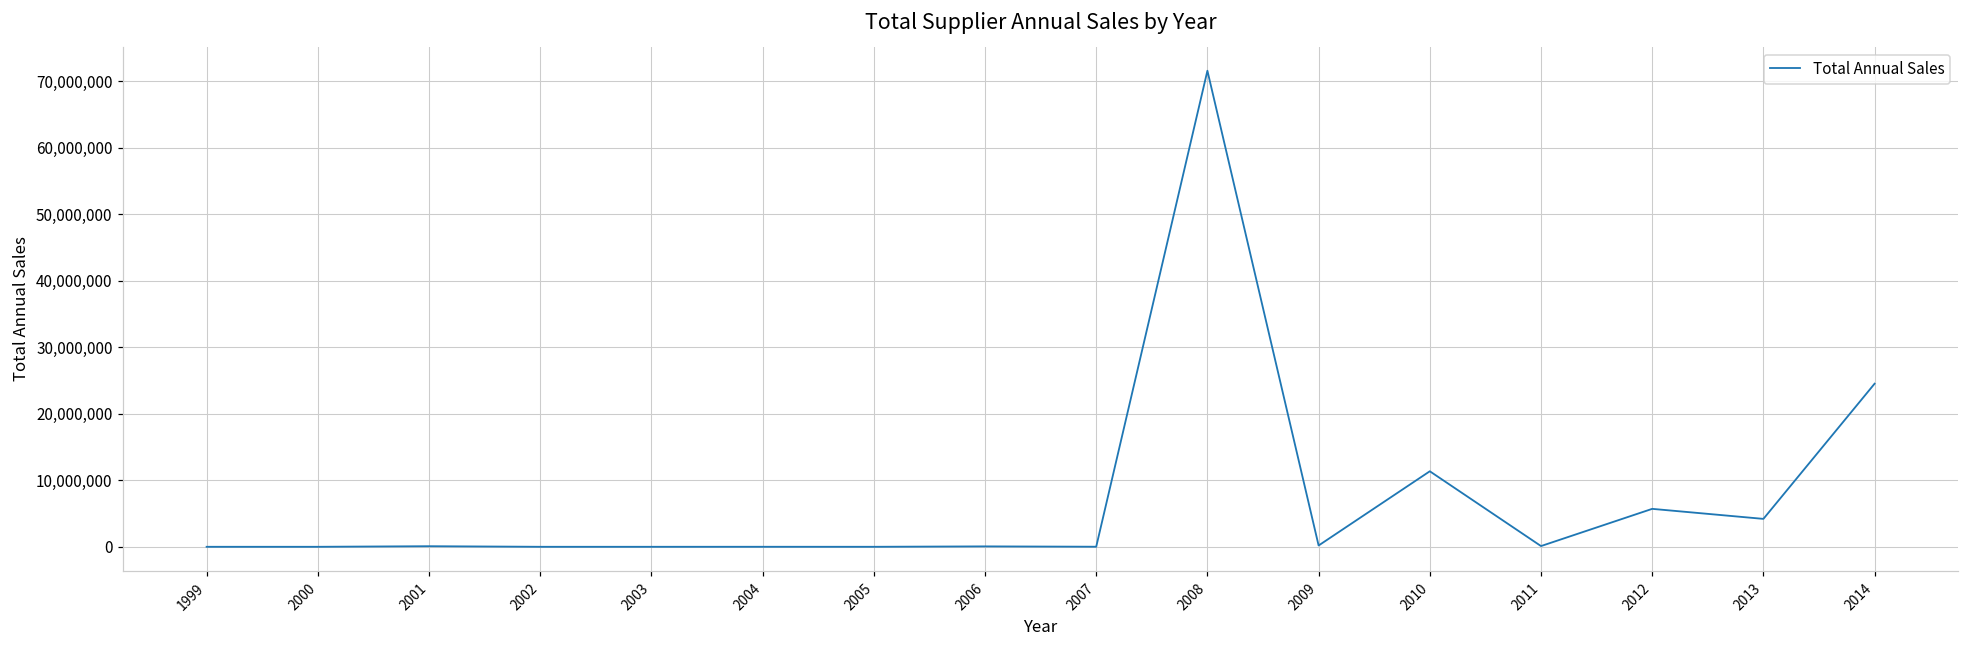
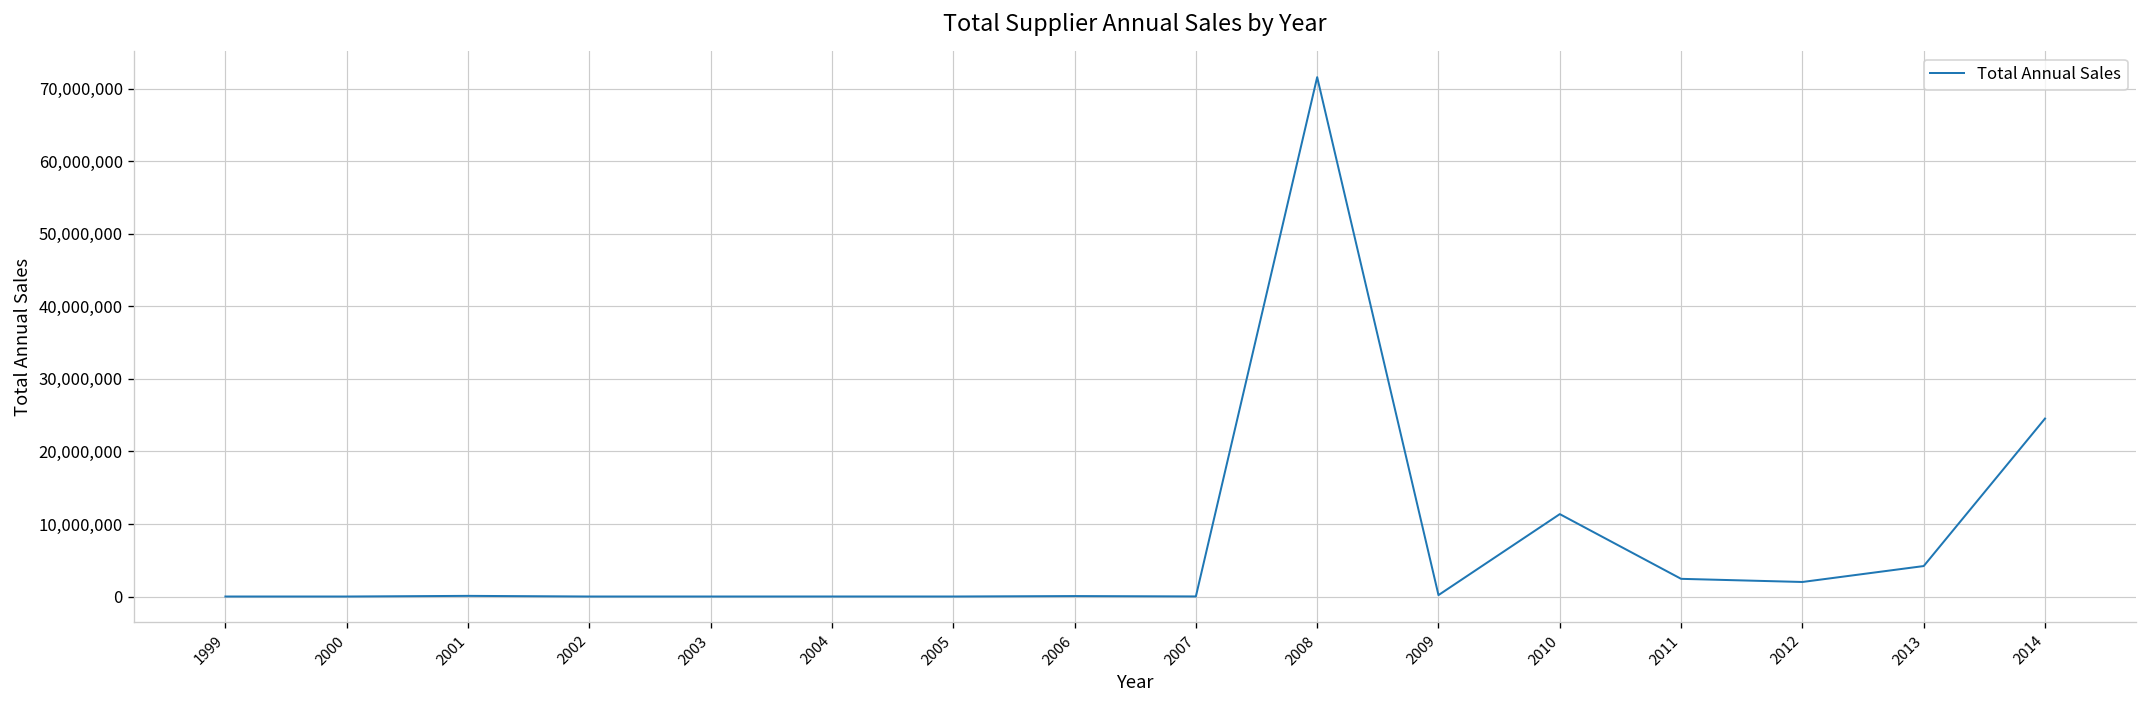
2011: 0 -> 2,000,000
2012: 6,000,000 -> 2,000,000
